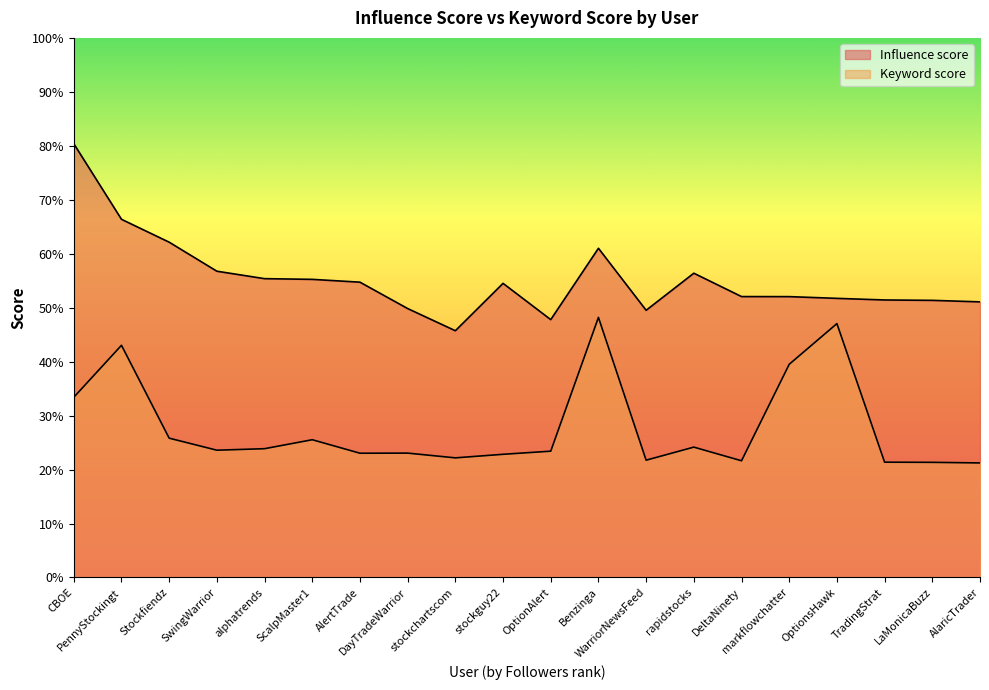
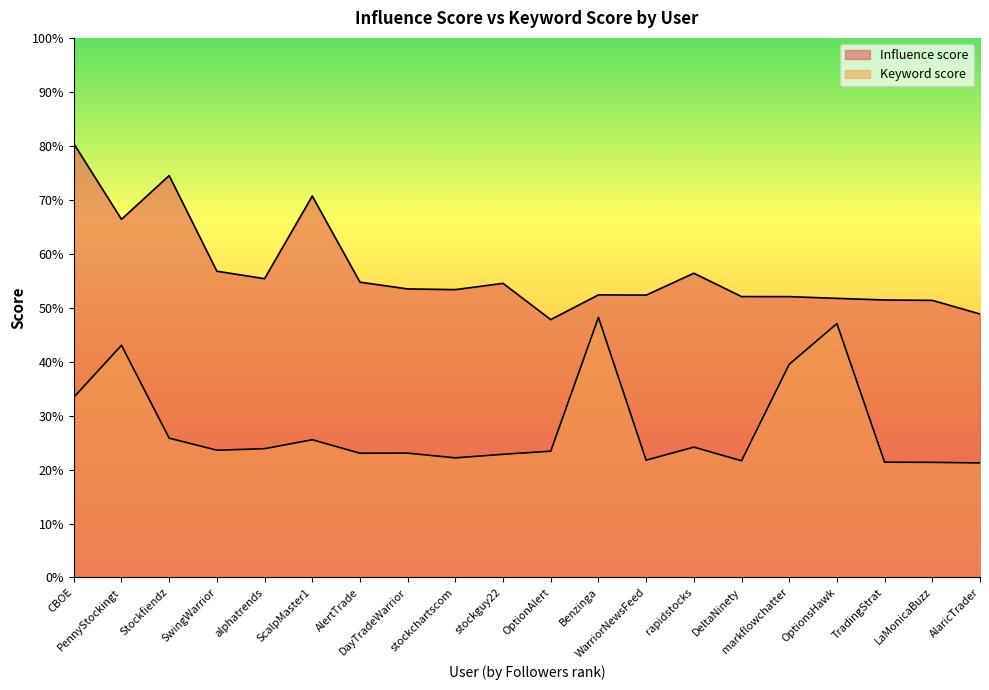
Influence score, Stockfiendz: 62% -> 74%
Influence score, ScalpMaster1: 55% -> 71%
Influence score, DayTradeWarrior: 50% -> 53%
Influence score, stockchartscom: 46% -> 53%
Influence score, Benzinga: 61% -> 52%
Influence score, WarriorNewsFeed: 50% -> 52%
Influence score, AlaricTrader: 51% -> 49%
